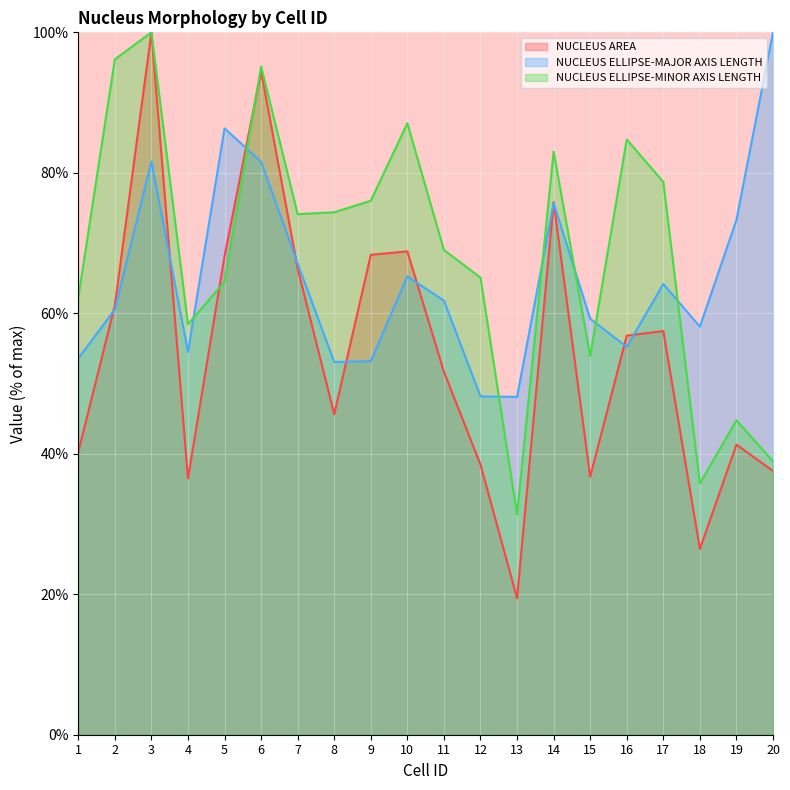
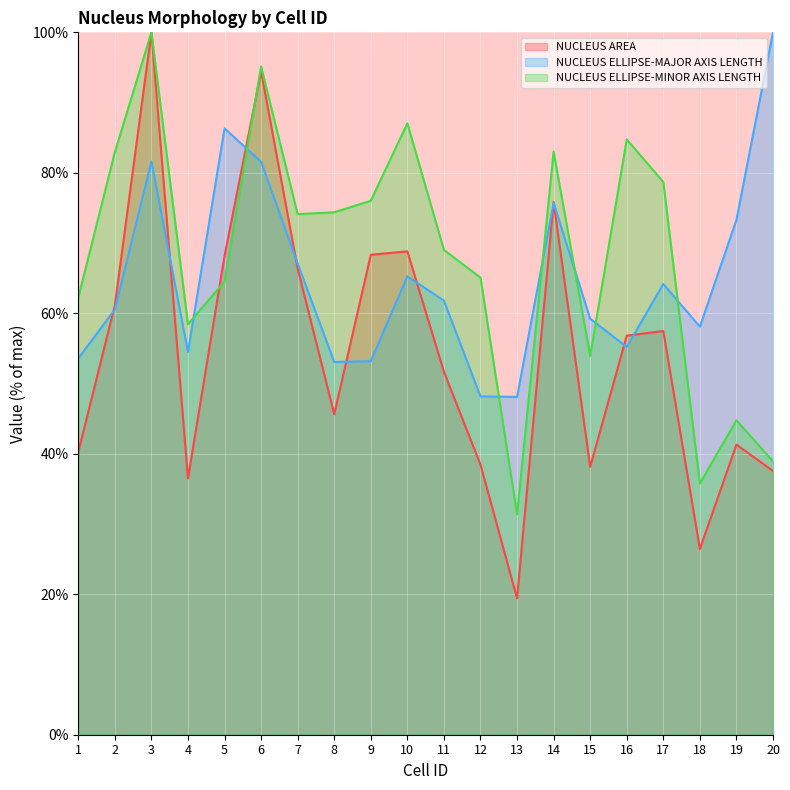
NUCLEUS ELLIPSE-MINOR AXIS LENGTH, 2: 96% -> 83%
NUCLEUS AREA, 15: 37% -> 38%
